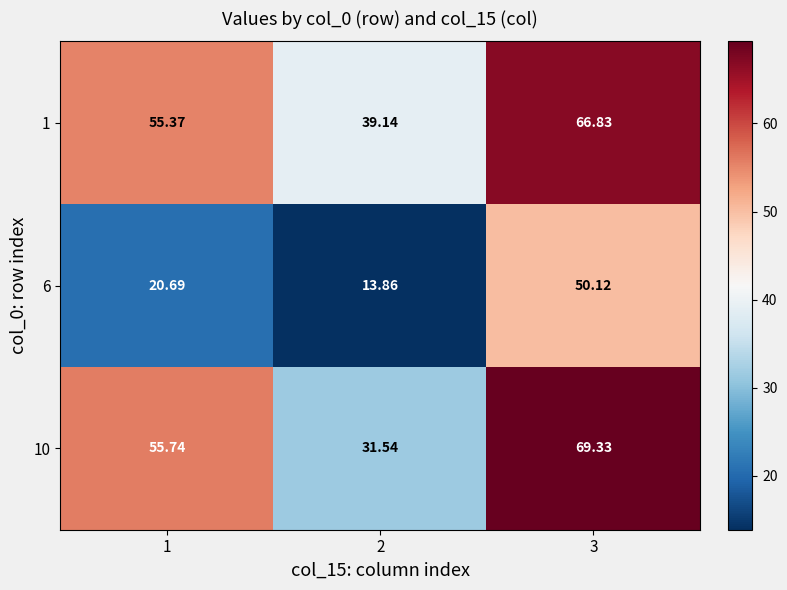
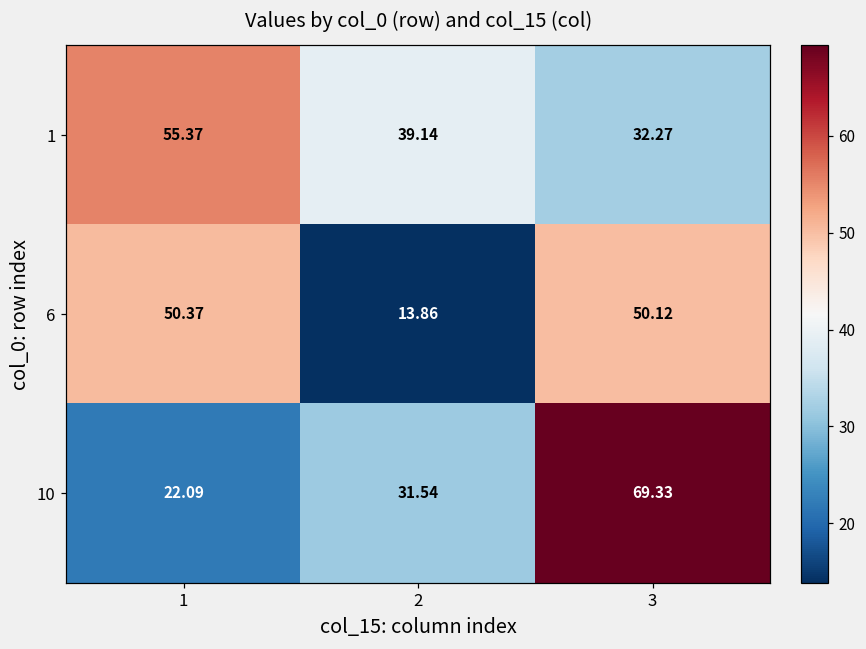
1, 3: 66.83 -> 32.27
6, 1: 20.69 -> 50.37
10, 1: 55.74 -> 22.09
